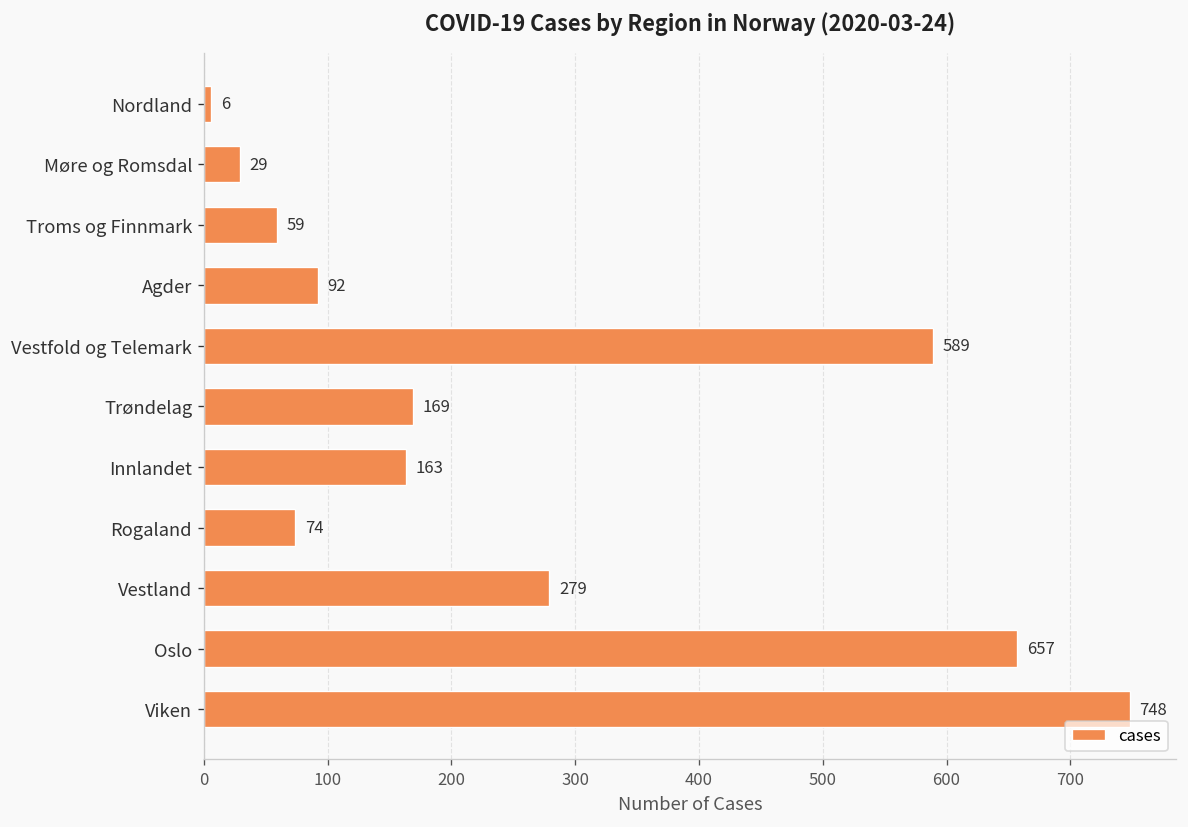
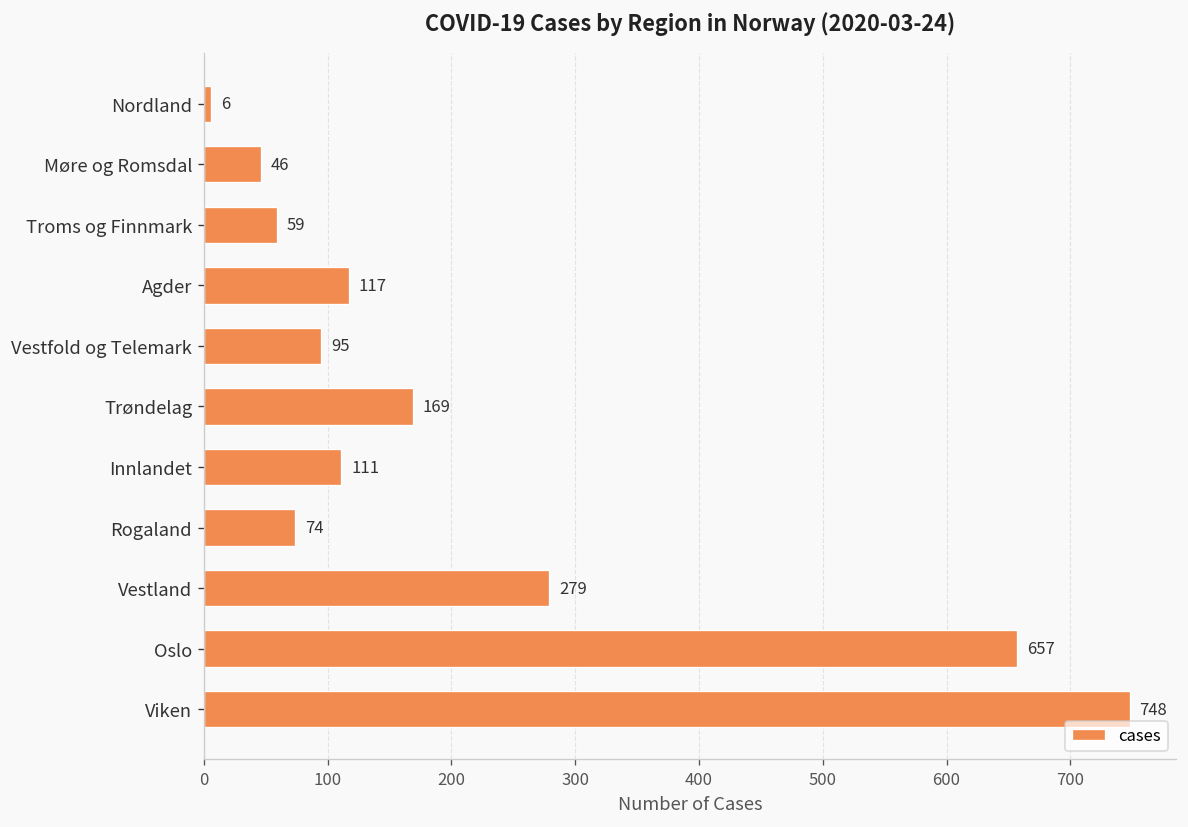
Møre og Romsdal: 29 -> 46
Agder: 92 -> 117
Vestfold og Telemark: 589 -> 95
Innlandet: 163 -> 111
